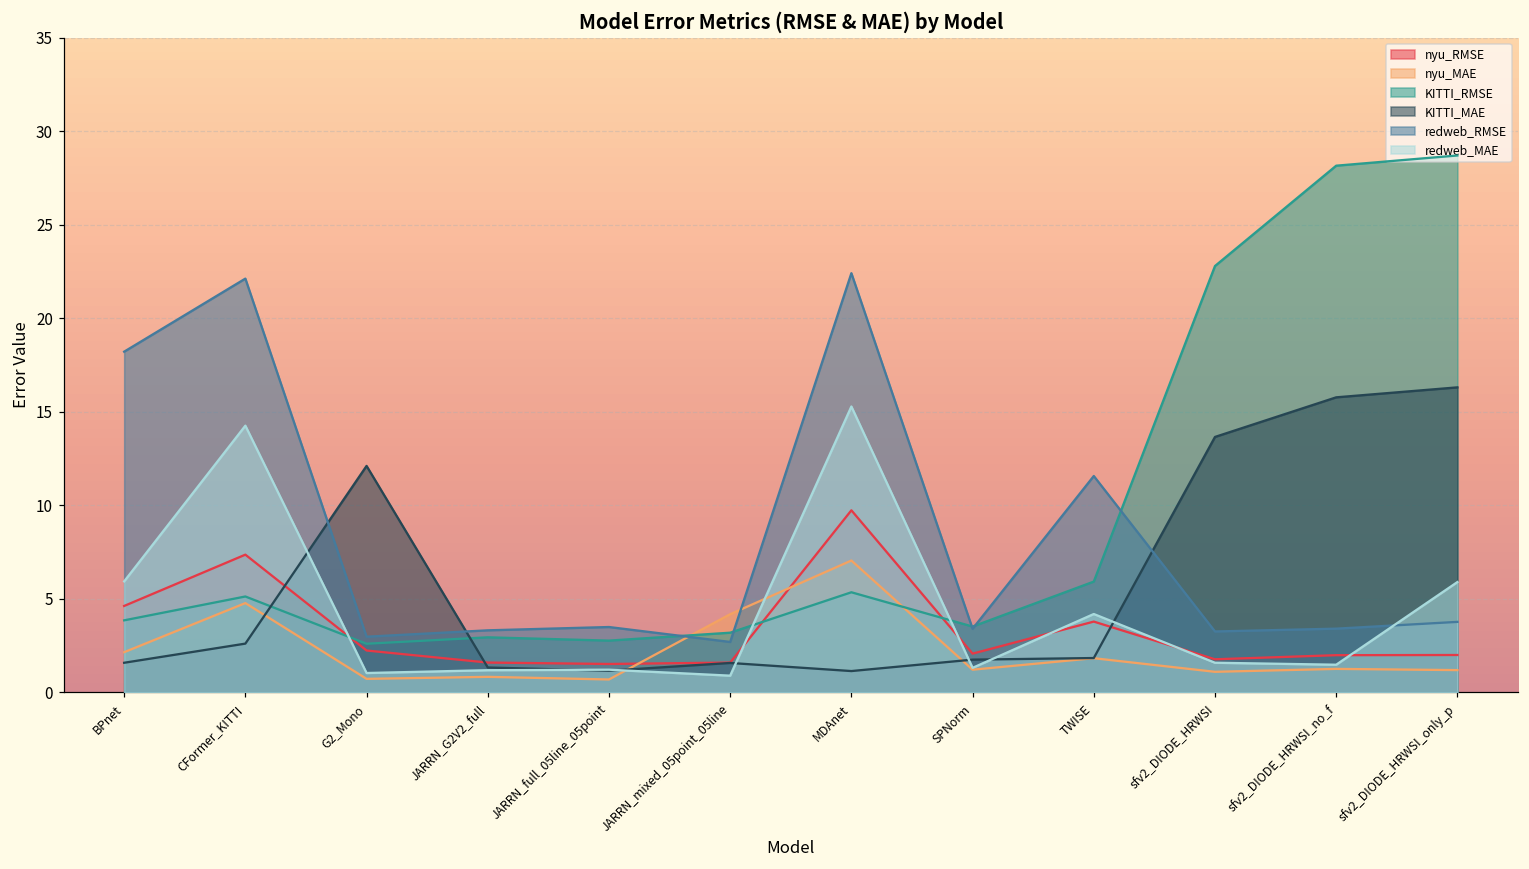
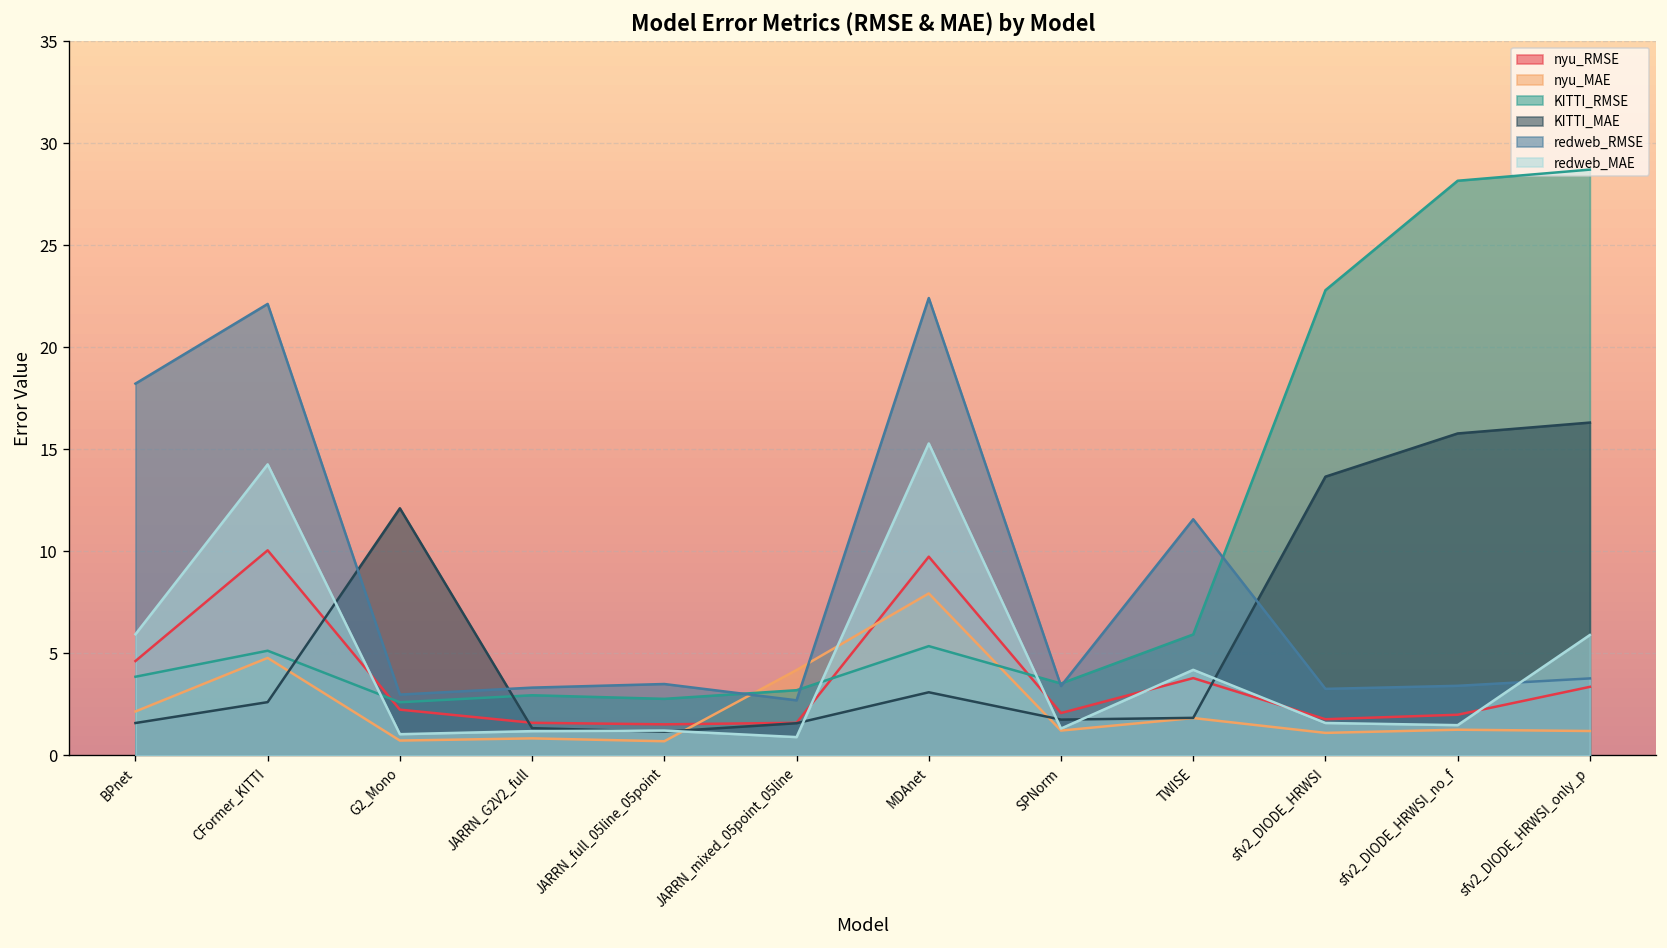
nyu_RMSE, CFormer_KITTI: 7.4 -> 10.0
nyu_MAE, MDAnet: 7.1 -> 7.9
KITTI_MAE, MDAnet: 1.1 -> 3.1
nyu_RMSE, sfv2_DIODE_HRWSI_only_p: 2.0 -> 3.4
